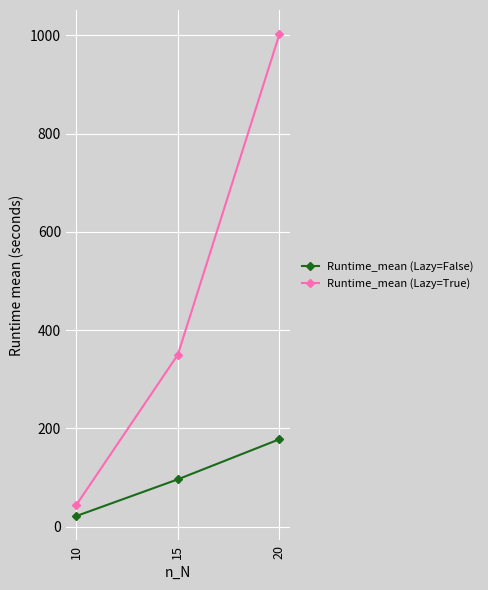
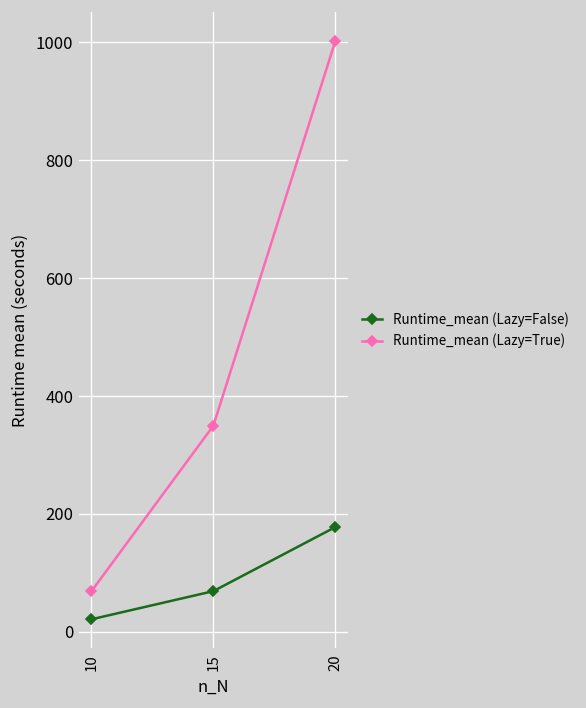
Runtime_mean (Lazy=True), 10: 40 -> 70
Runtime_mean (Lazy=False), 15: 100 -> 70
